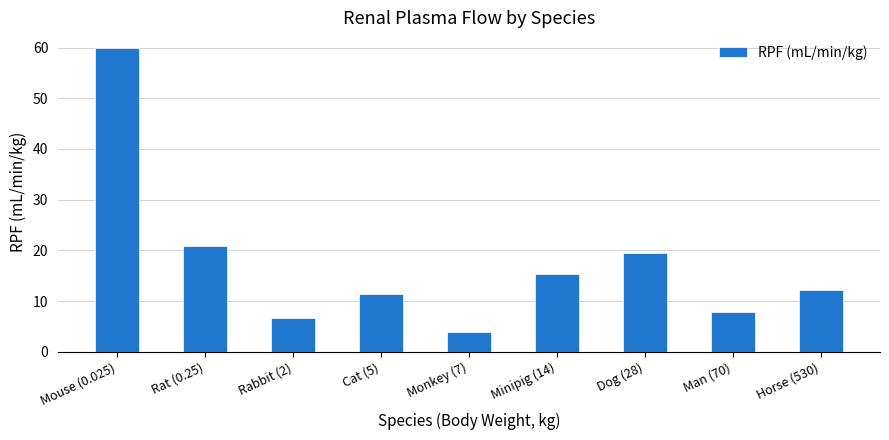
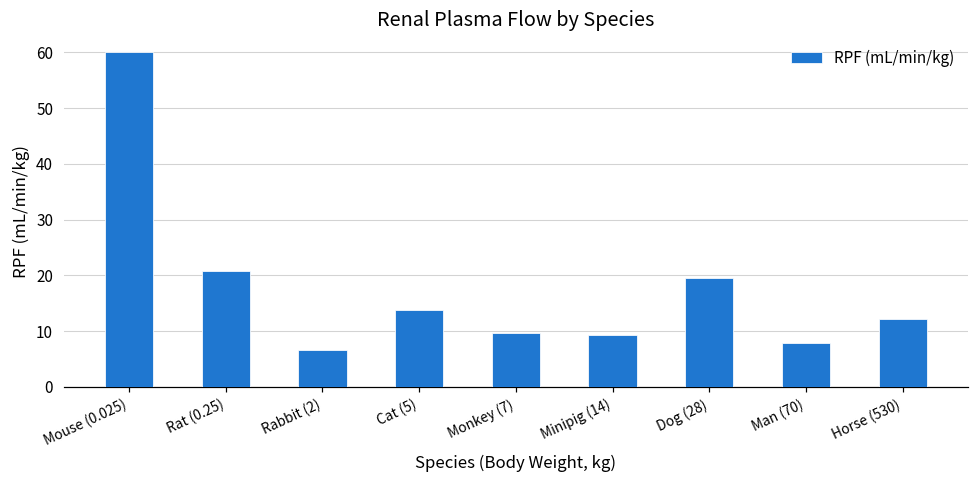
Cat (5): 11 -> 14
Monkey (7): 4 -> 10
Minipig (14): 15 -> 9
